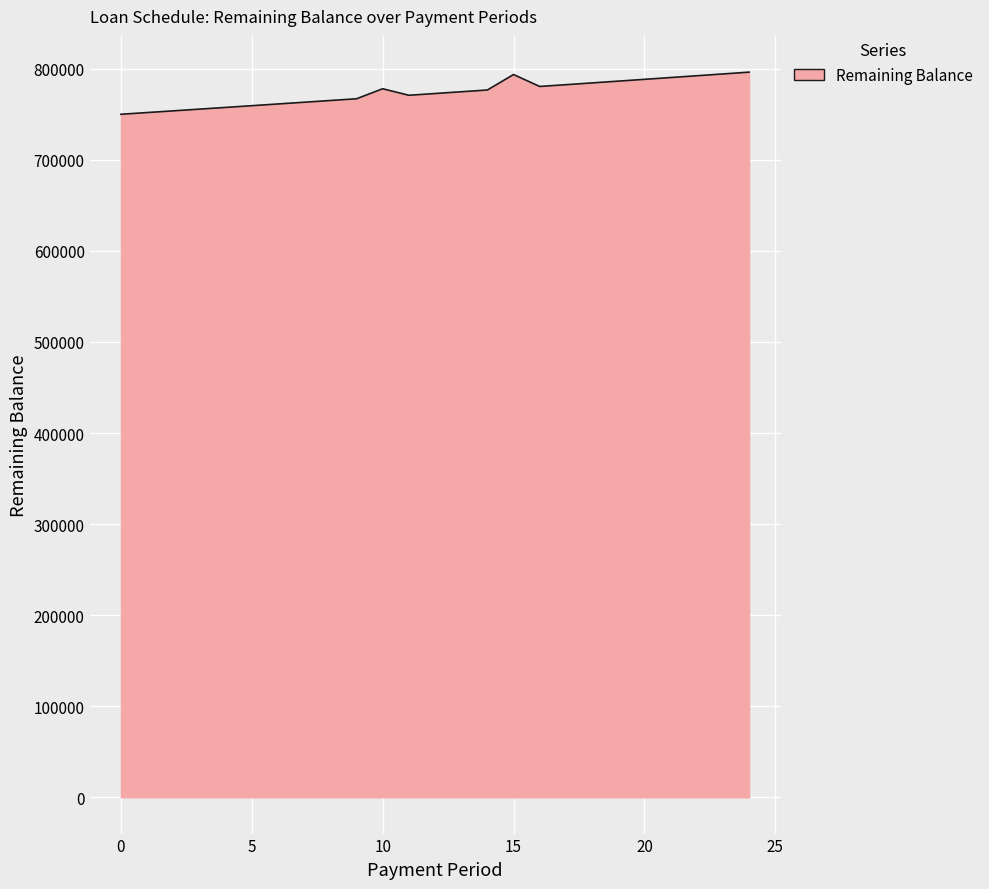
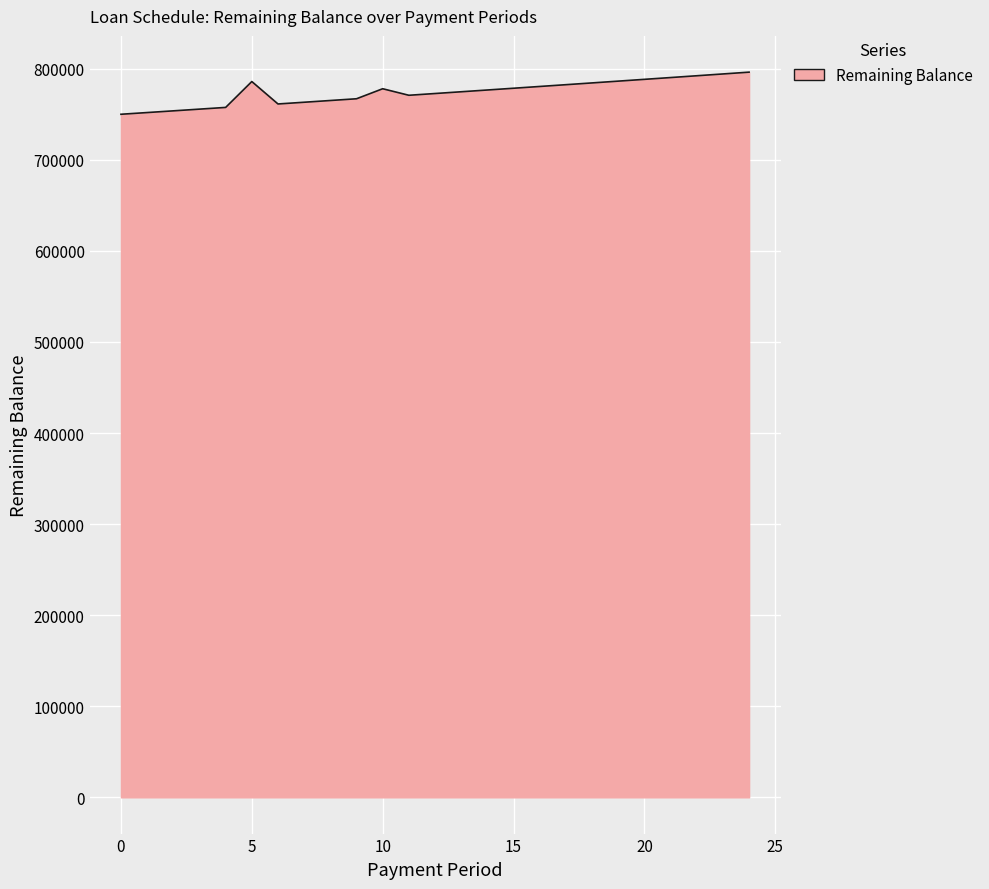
5: 760000 -> 790000
15: 790000 -> 780000
